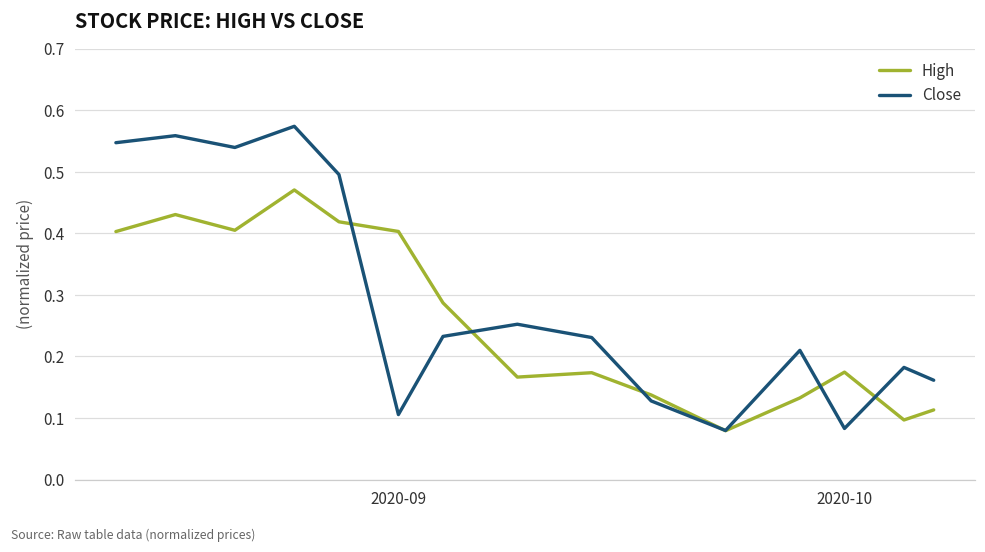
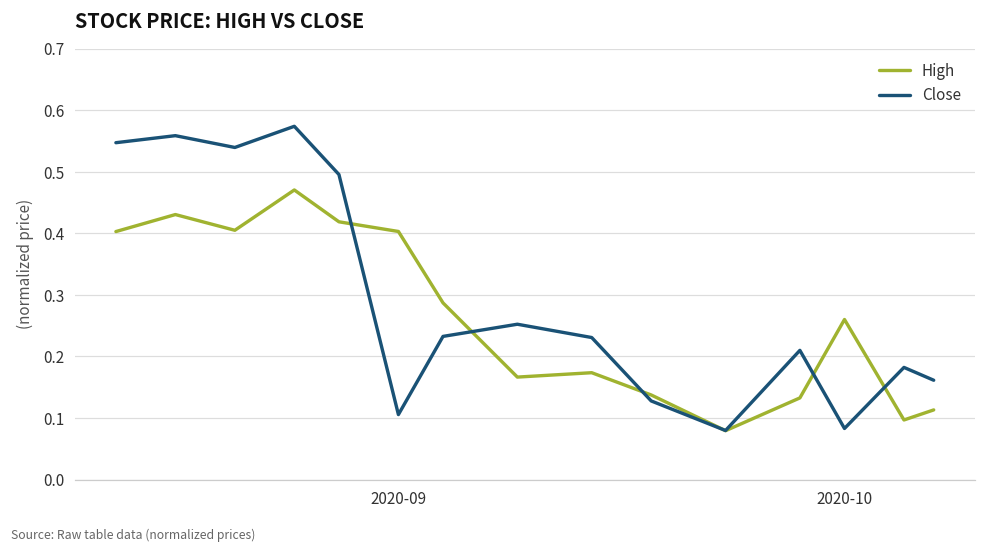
High, 2020-10: 0.17 -> 0.26
